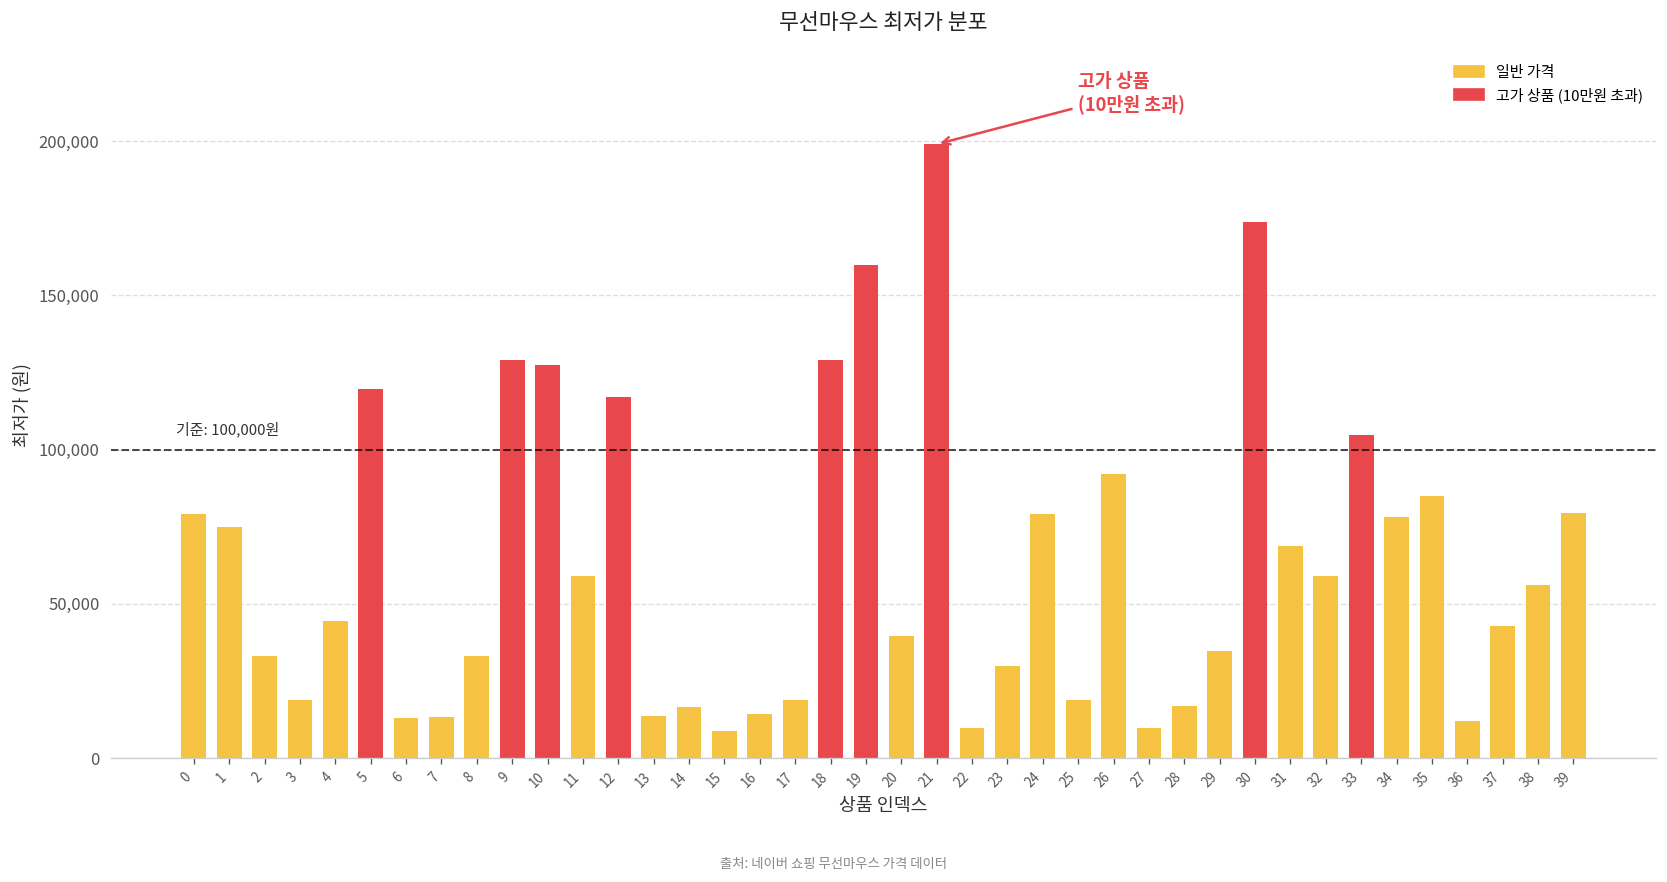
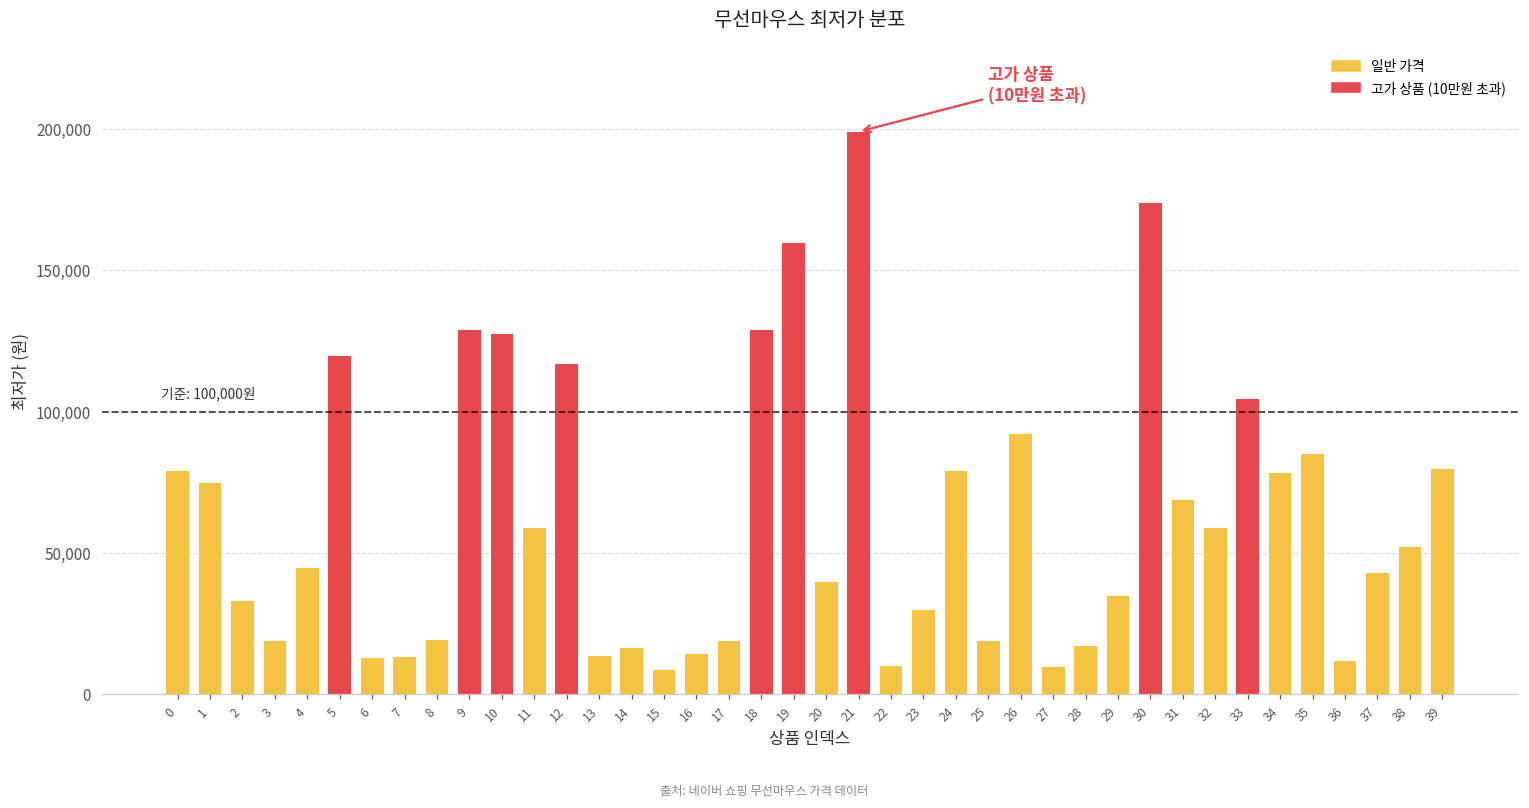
8: 33,000 -> 19,000
38: 56,000 -> 52,000
